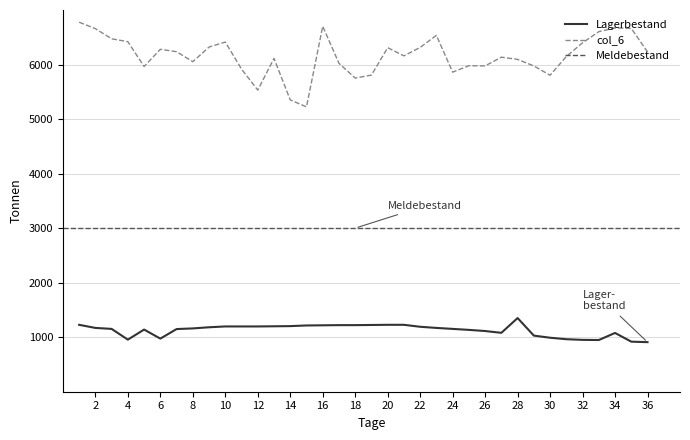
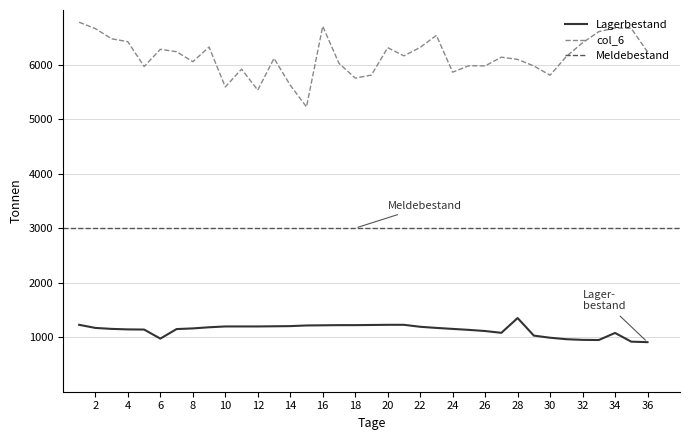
Lagerbestand, 4: 1000 -> 1100
col_6, 10: 6400 -> 5600
col_6, 14: 5400 -> 5600
